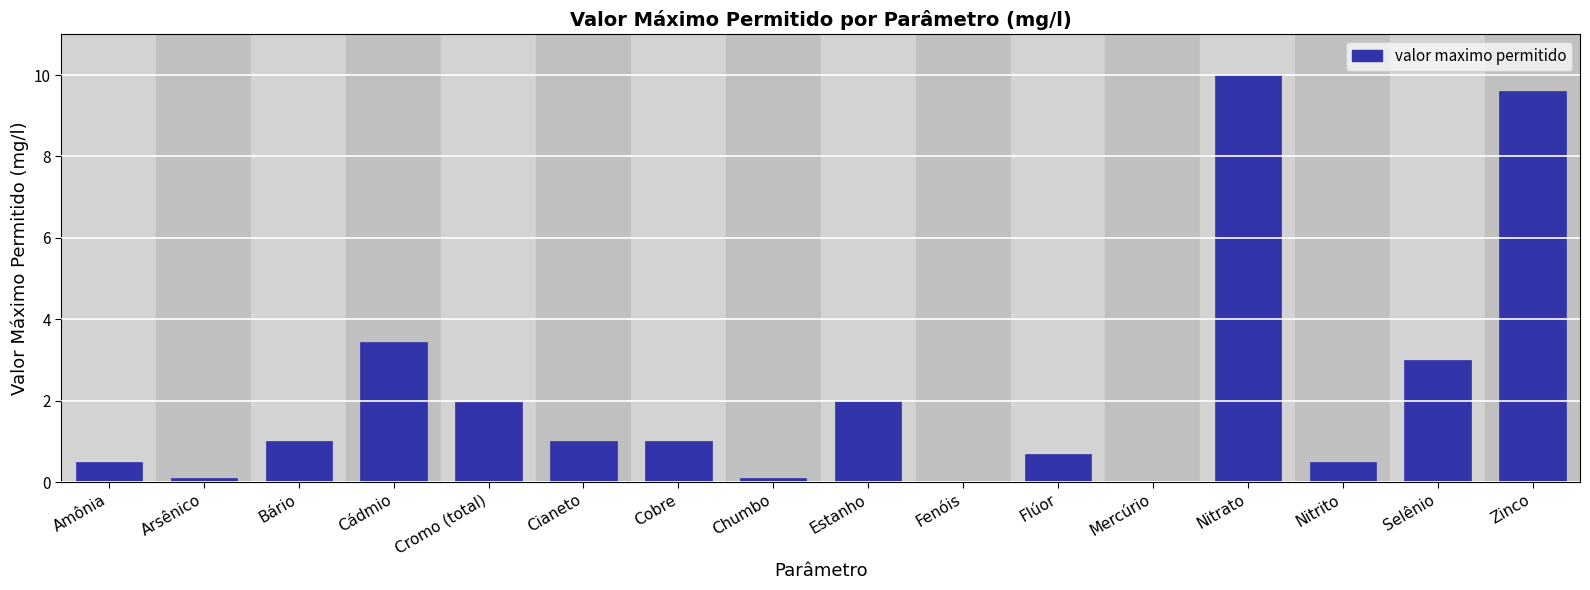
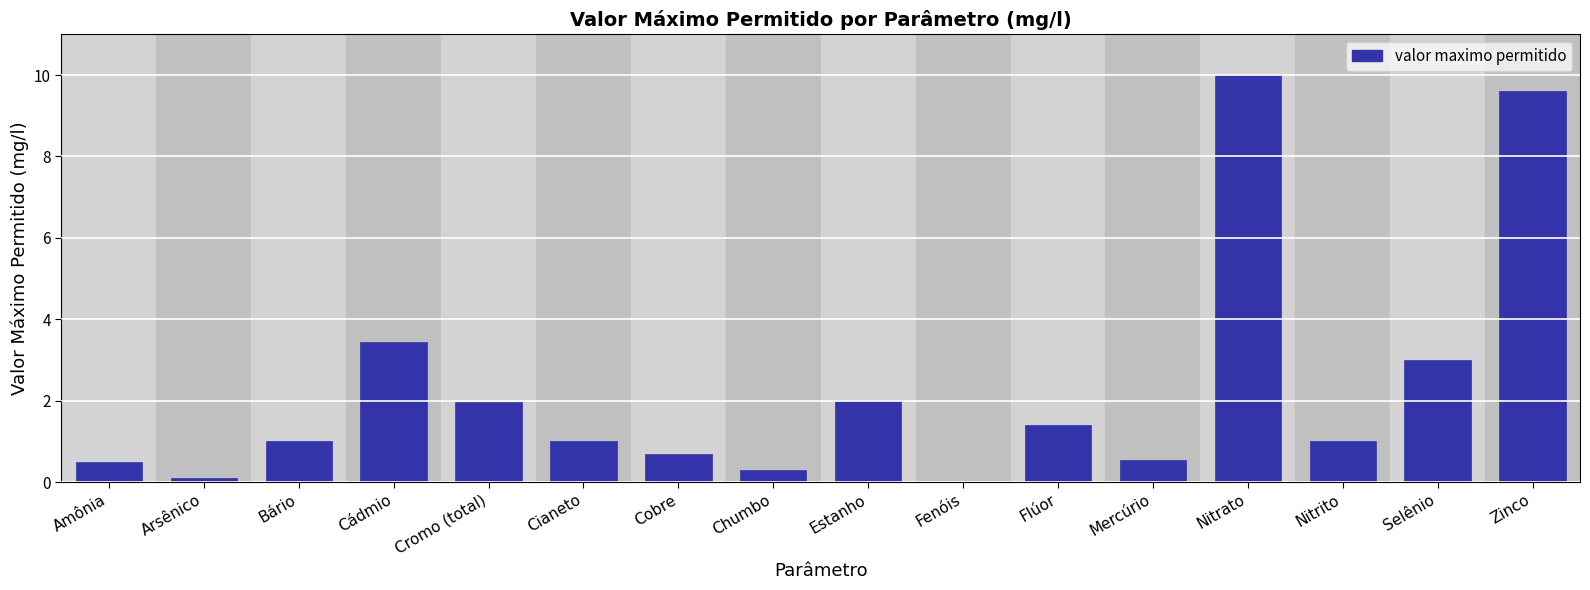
Cobre: 1.0 -> 0.7
Chumbo: 0.1 -> 0.3
Flúor: 0.7 -> 1.4
Mercúrio: 0.0 -> 0.6
Nitrito: 0.5 -> 1.0
